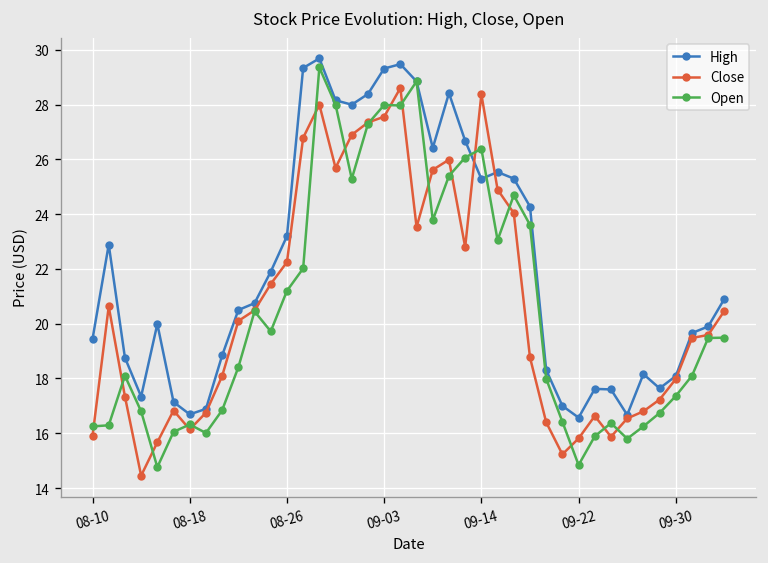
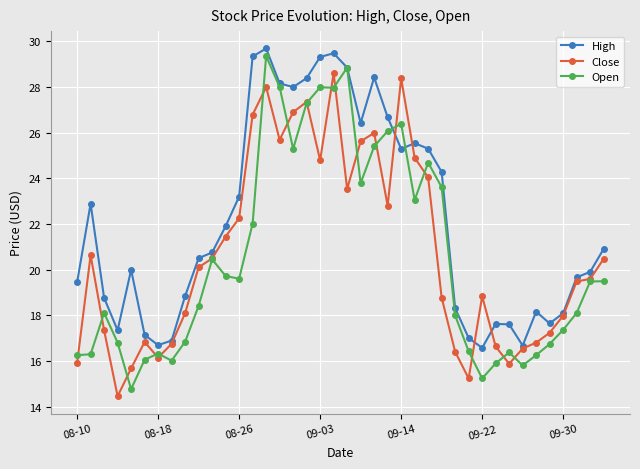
Open, 08-26: 21.2 -> 19.6
Close, 09-03: 27.6 -> 24.8
Close, 09-22: 15.8 -> 18.8
Open, 09-22: 14.8 -> 15.2
